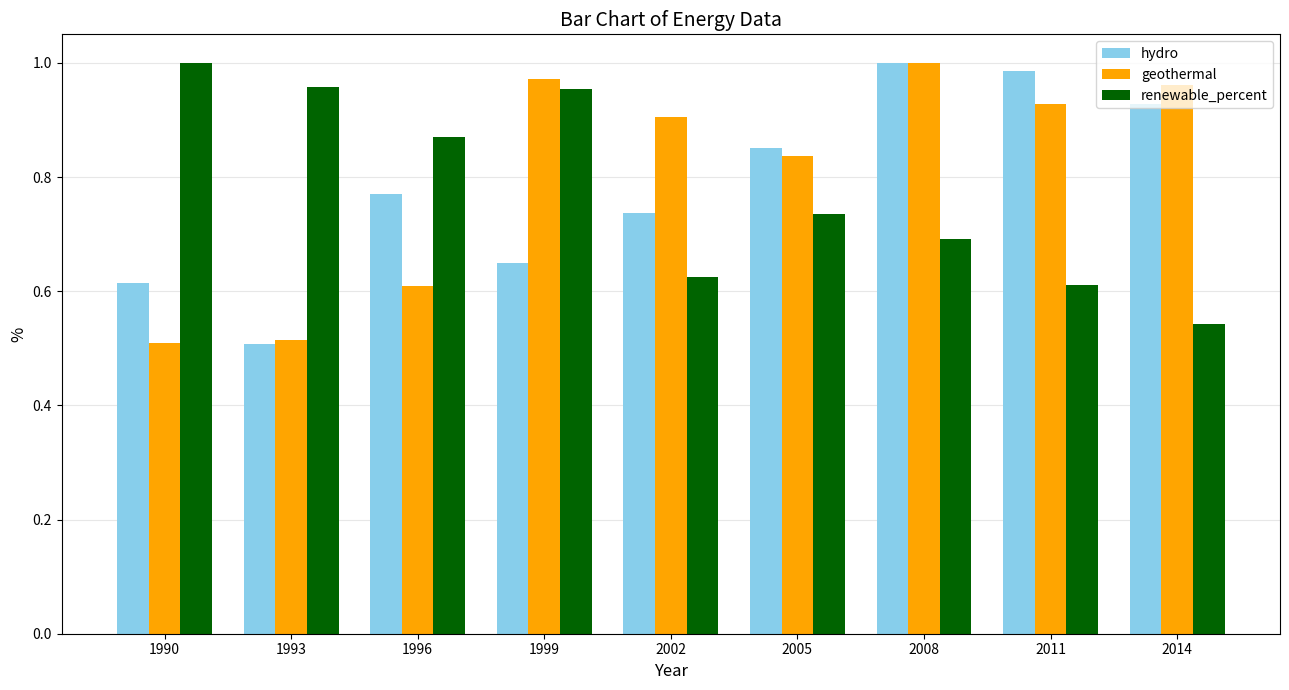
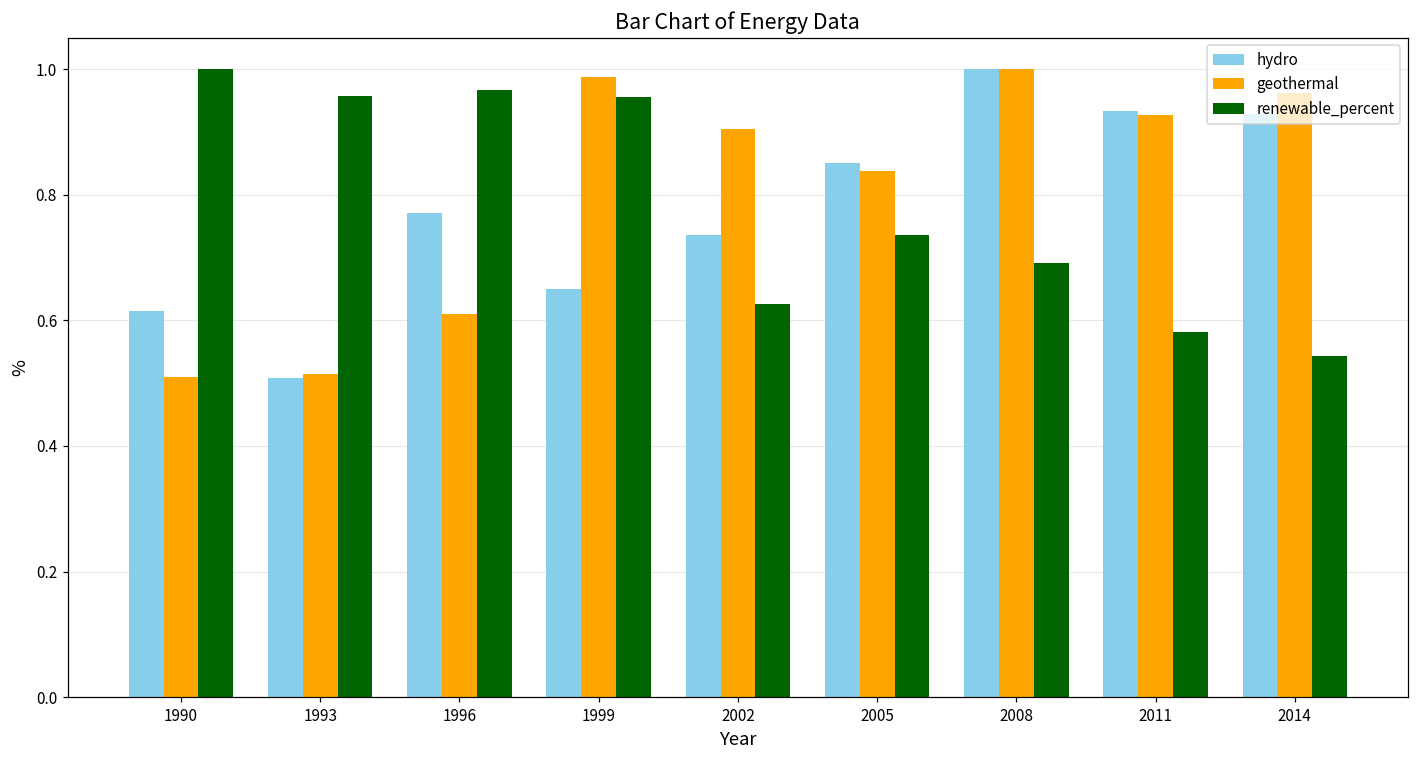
renewable_percent, 1996: 0.87 -> 0.97
geothermal, 1999: 0.97 -> 0.99
hydro, 2011: 0.99 -> 0.93
renewable_percent, 2011: 0.61 -> 0.58
